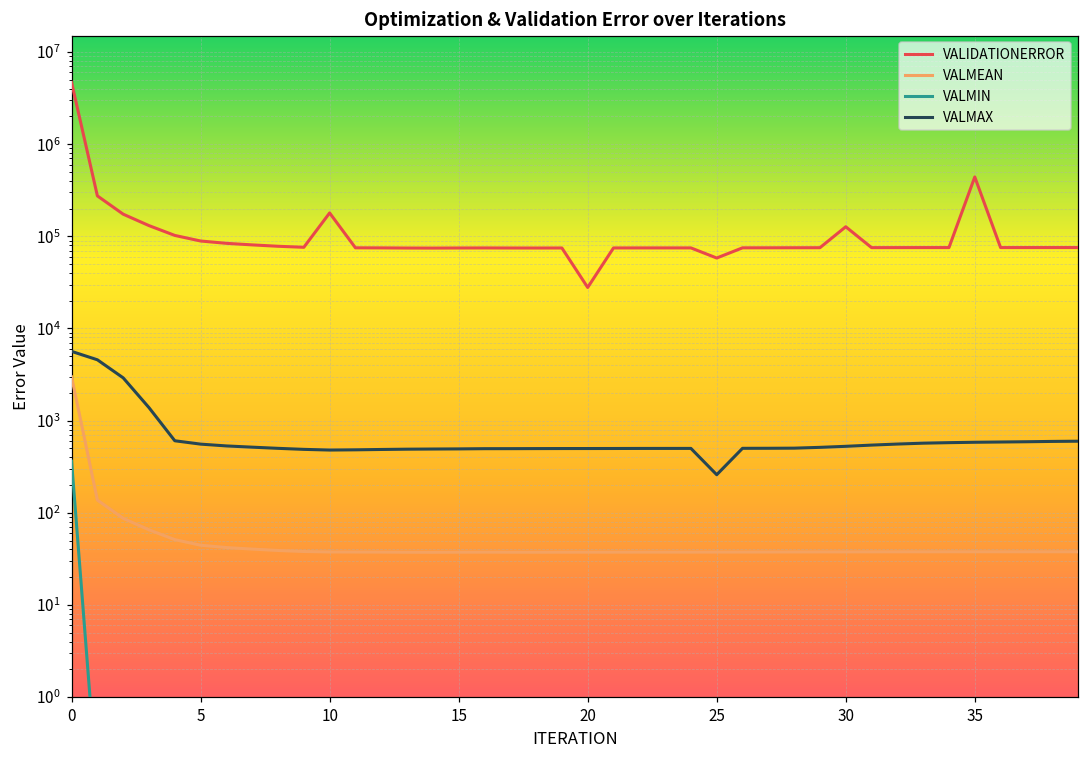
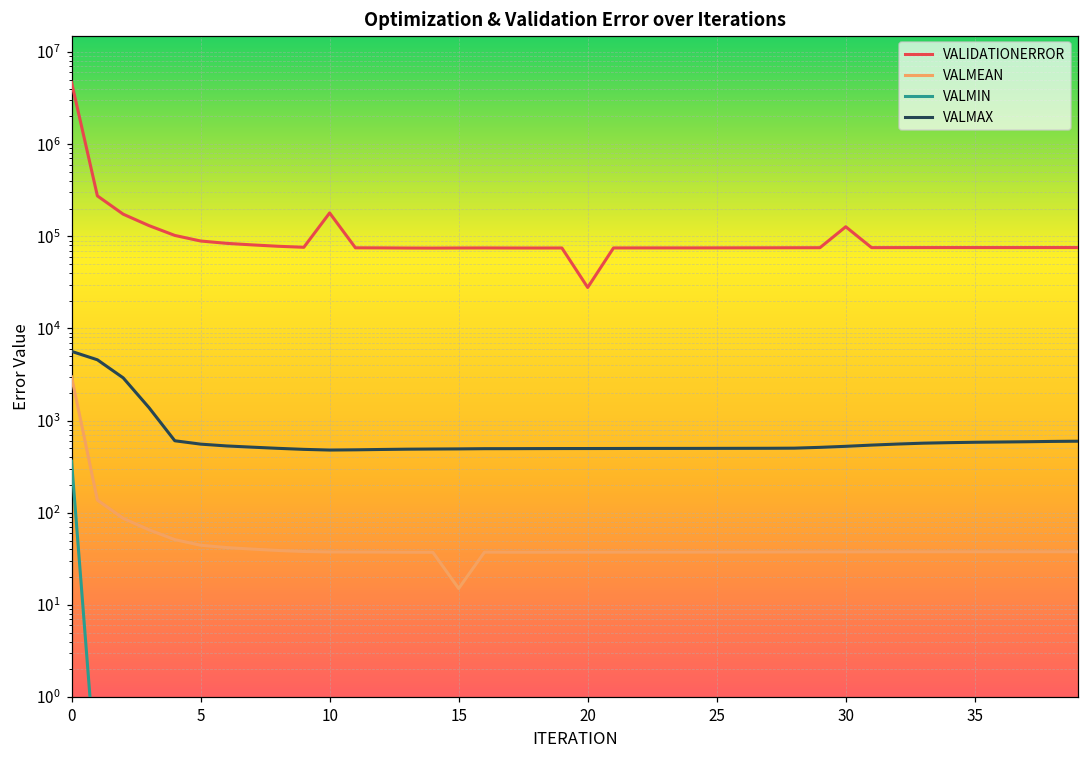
VALMEAN, 15: 40 -> 15
VALIDATIONERROR, 25: 60000 -> 70000
VALMAX, 25: 260 -> 500
VALIDATIONERROR, 35: 400000 -> 80000
